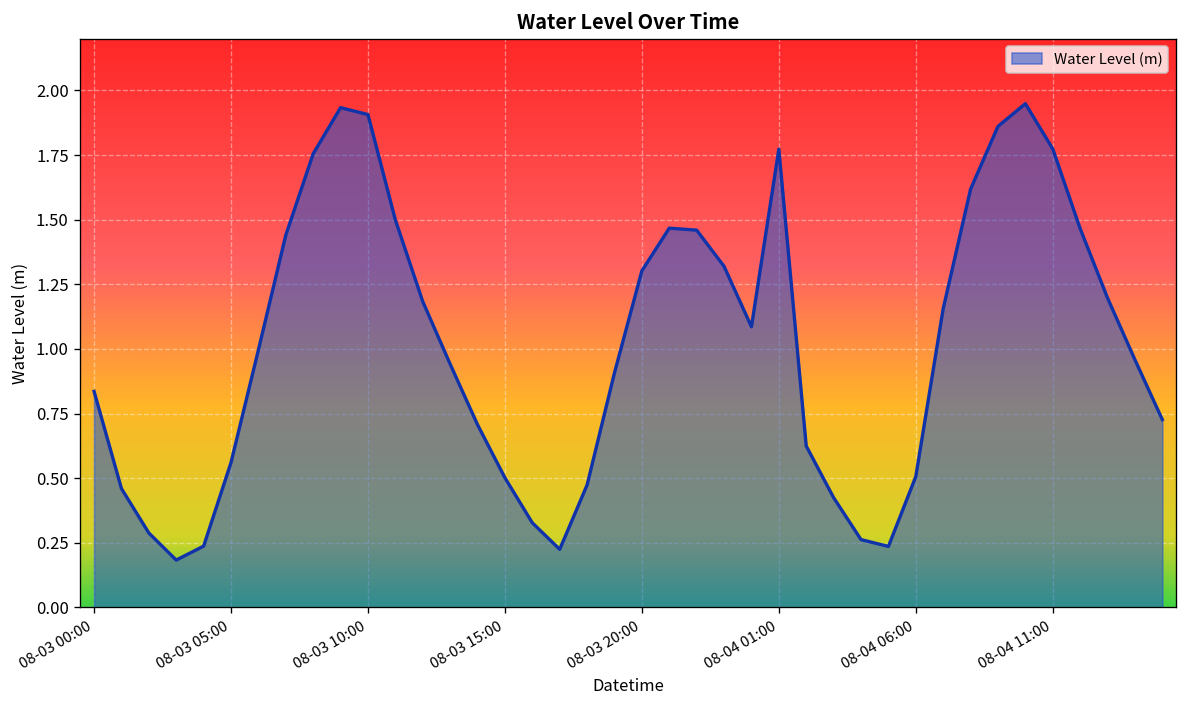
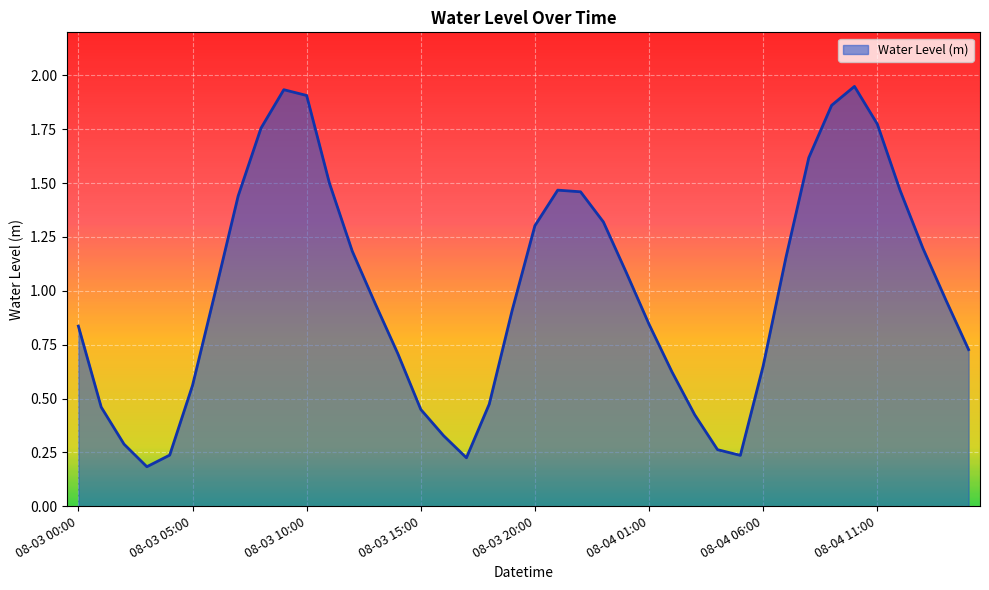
08-03 15:00: 0.50 -> 0.45
08-04 01:00: 1.77 -> 0.84
08-04 06:00: 0.51 -> 0.65
